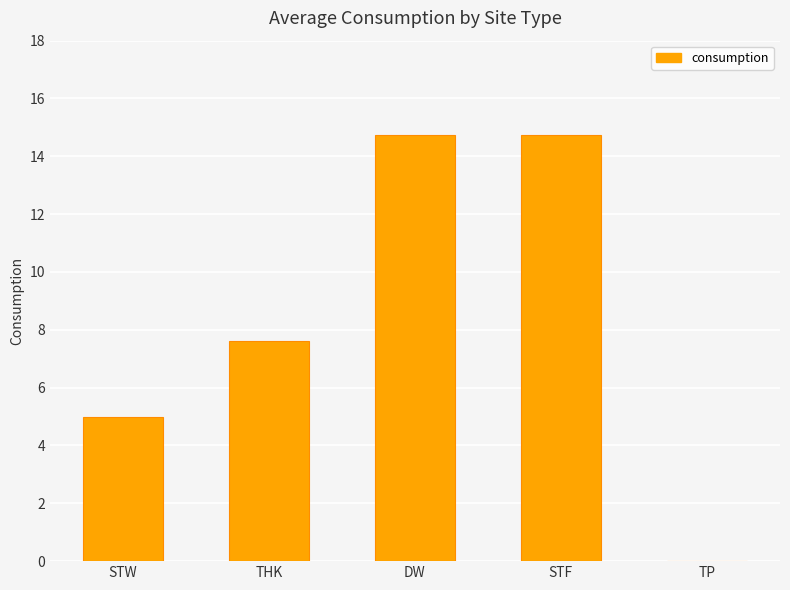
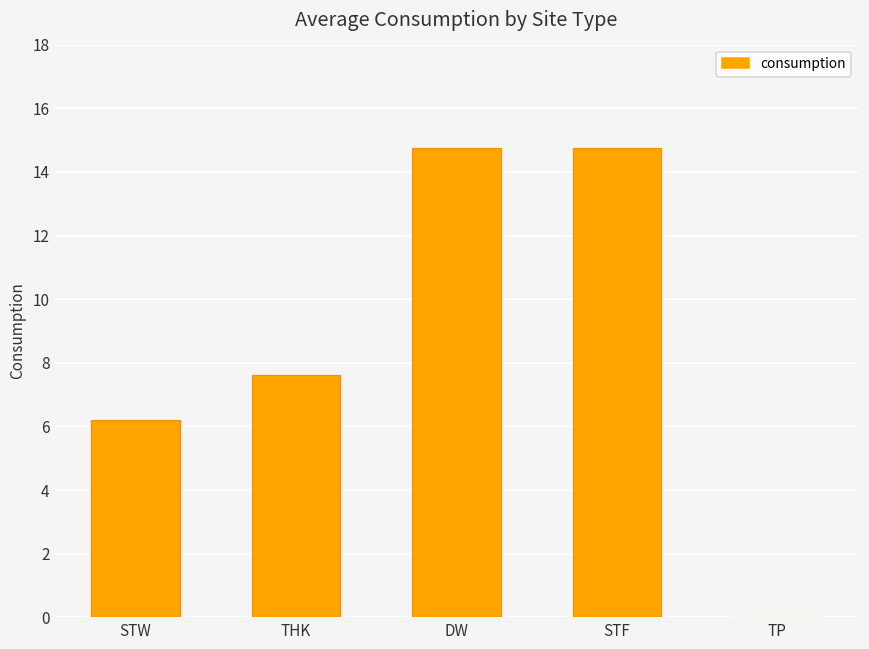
STW: 5.0 -> 6.2
